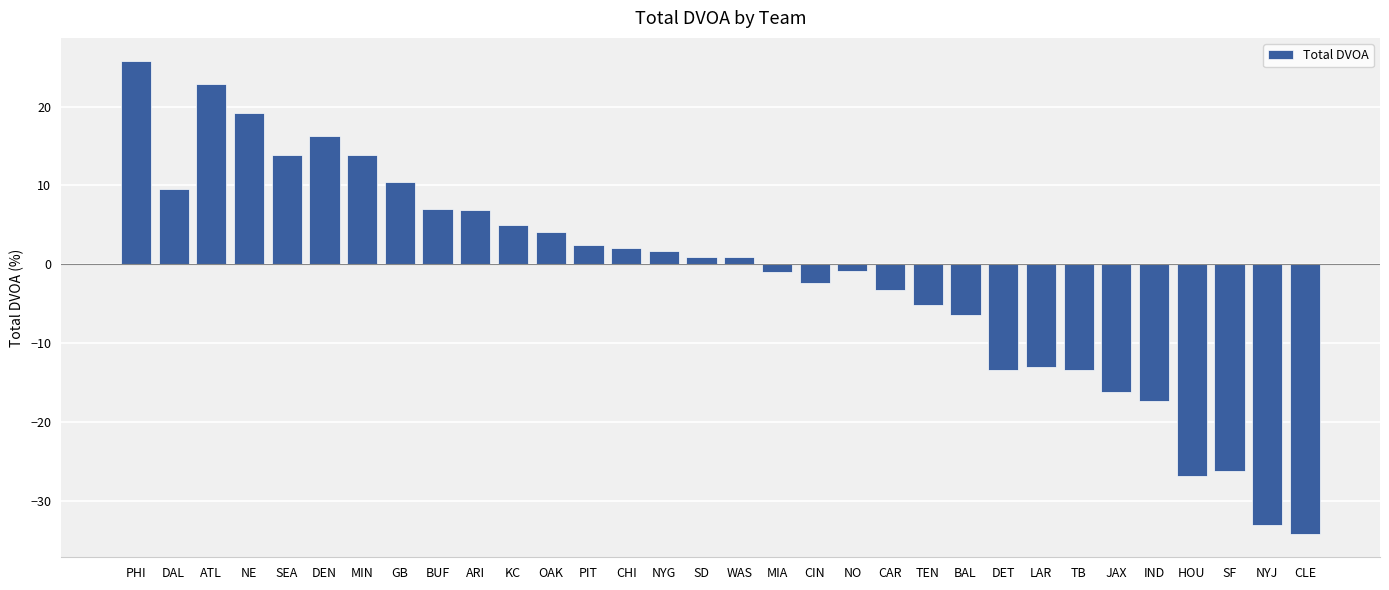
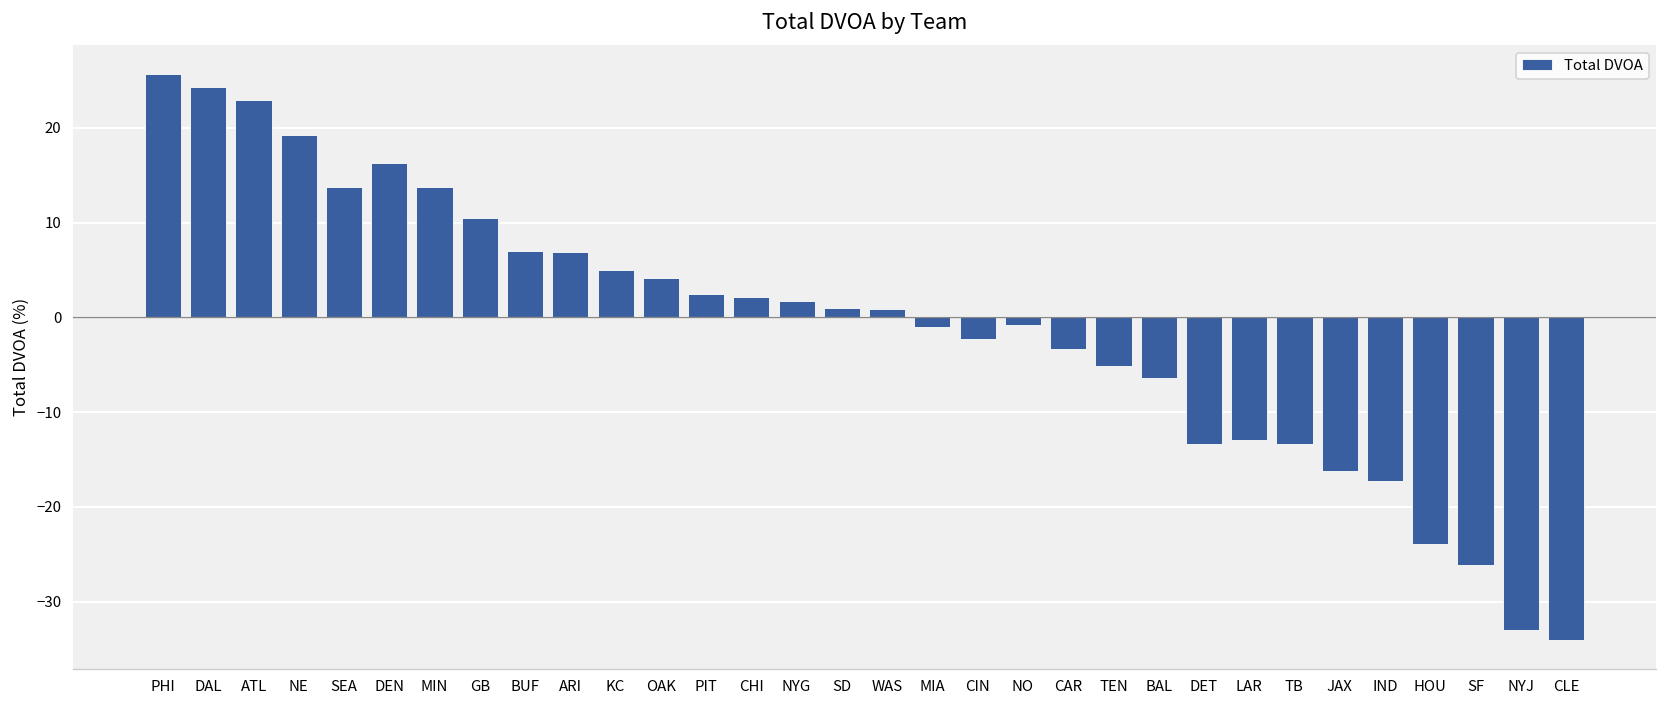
DAL: 10 -> 24
HOU: -27 -> -24
